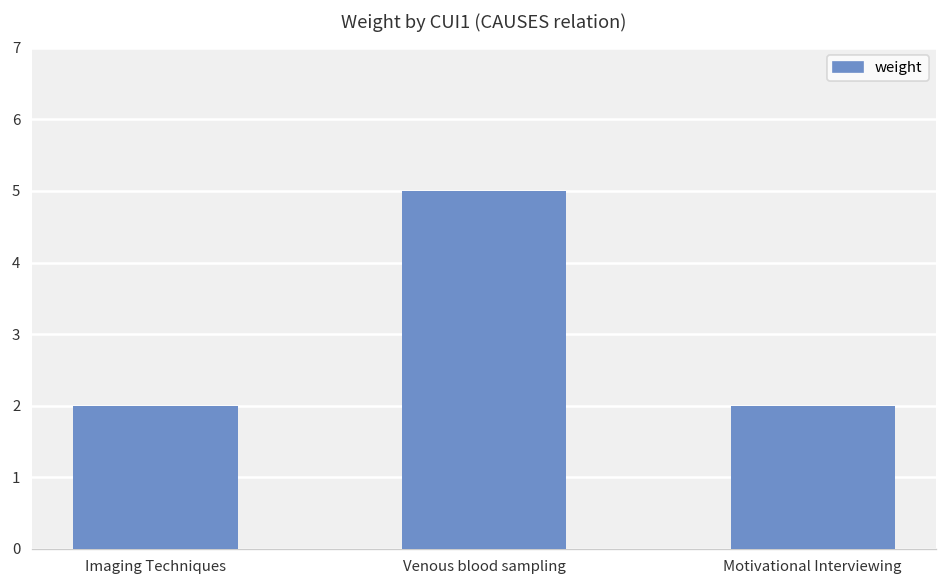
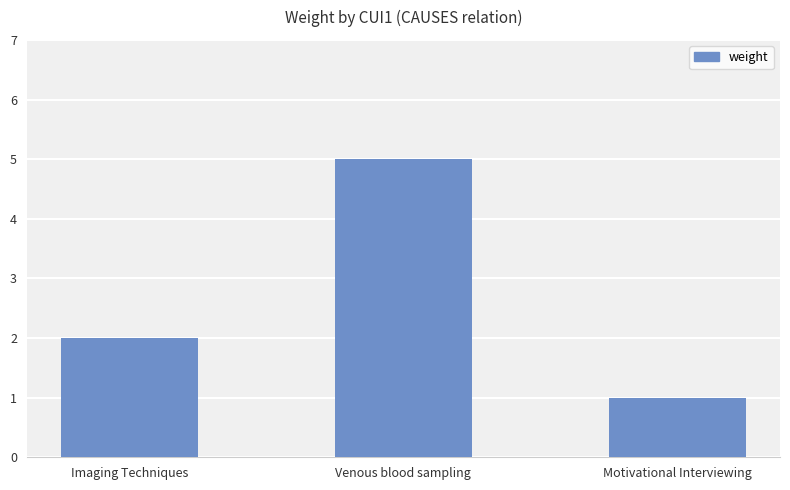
Motivational Interviewing: 2 -> 1
